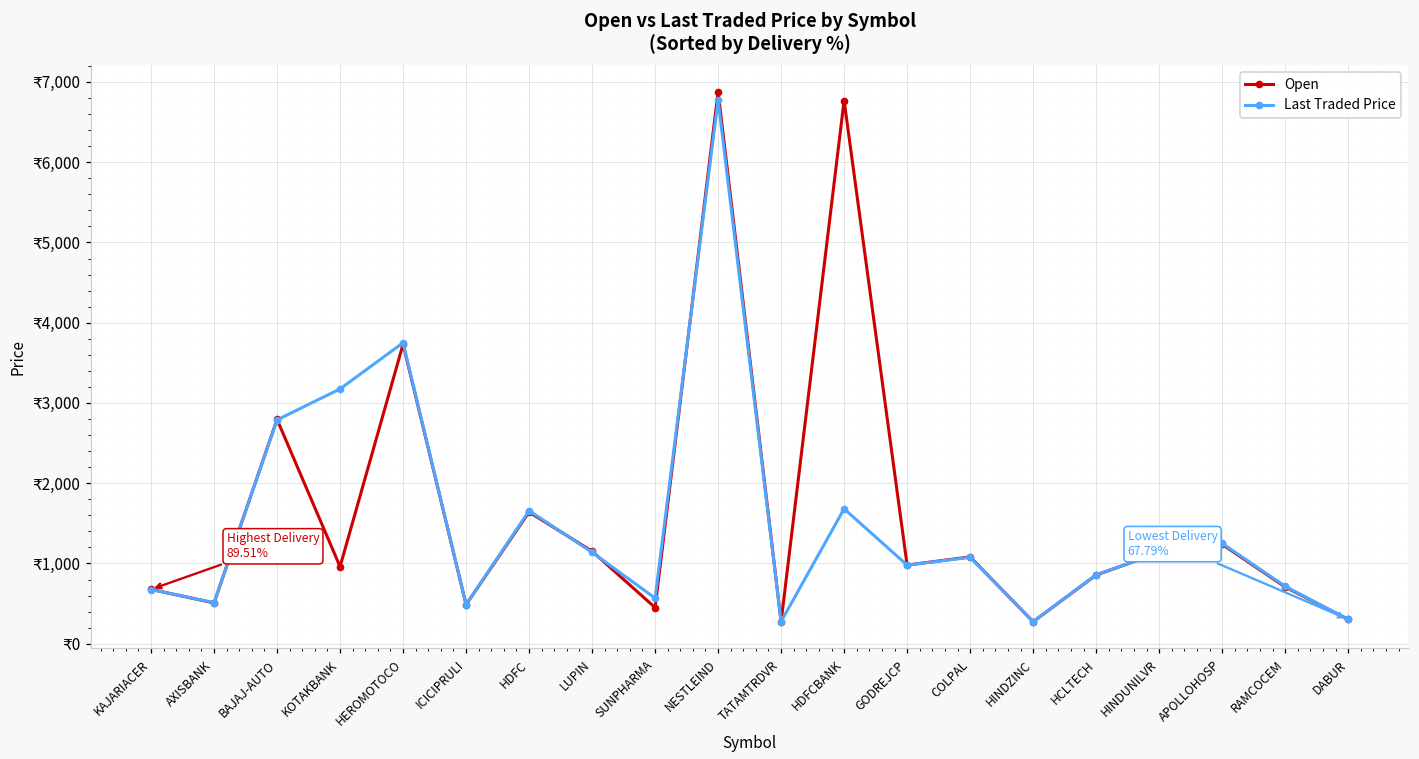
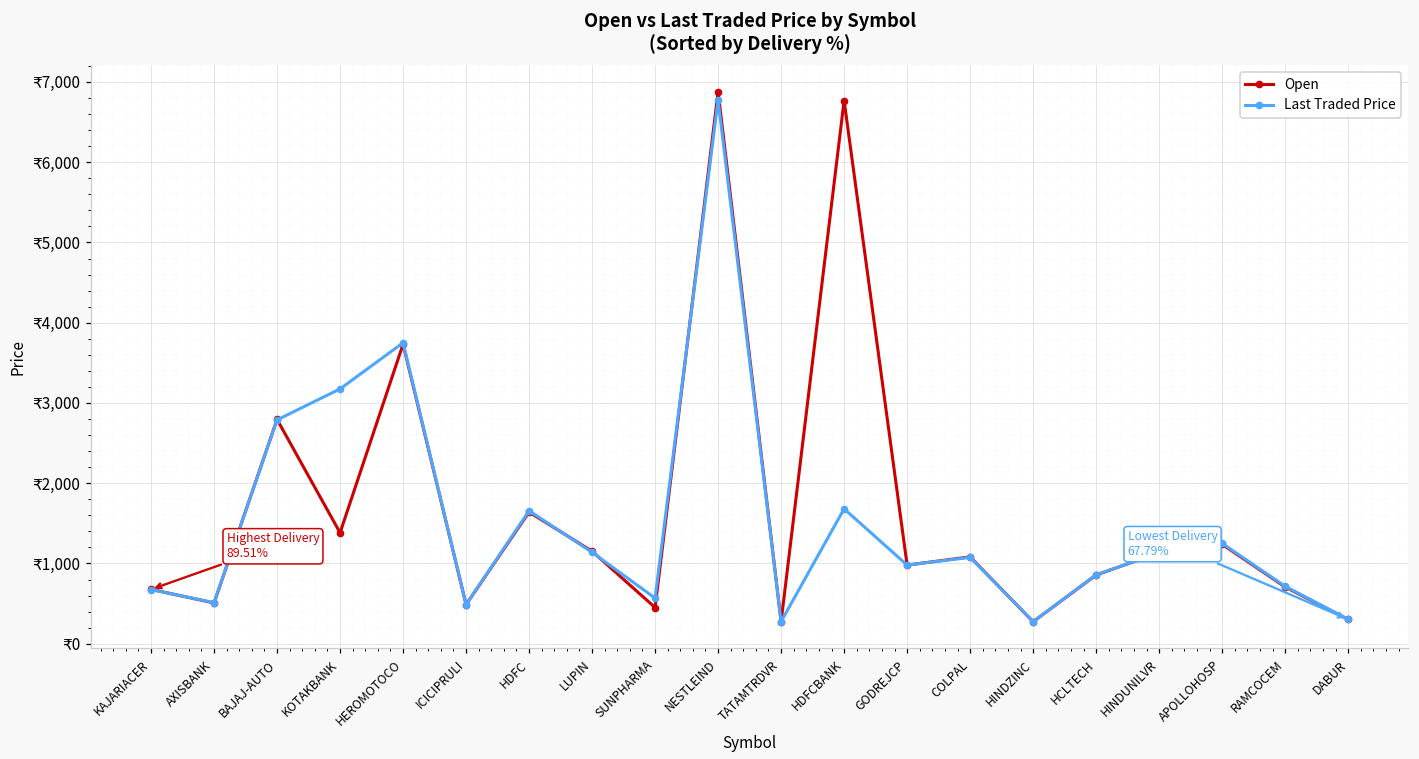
Open, KOTAKBANK: ₹1,000 -> ₹1,400
